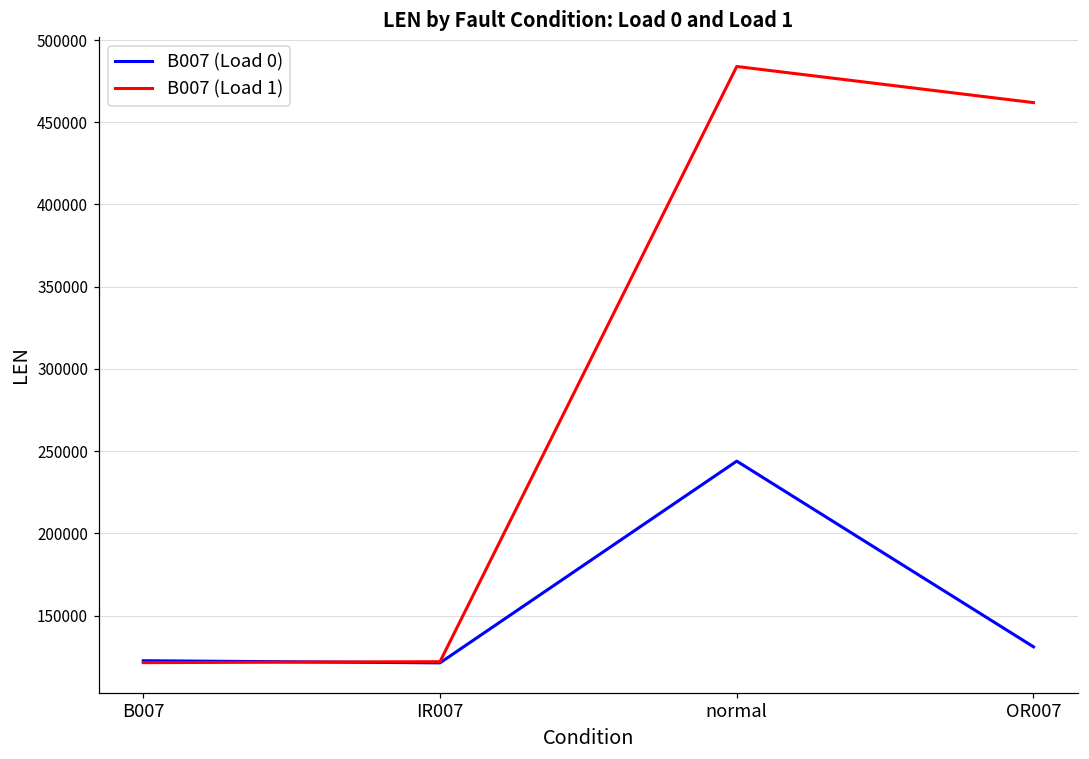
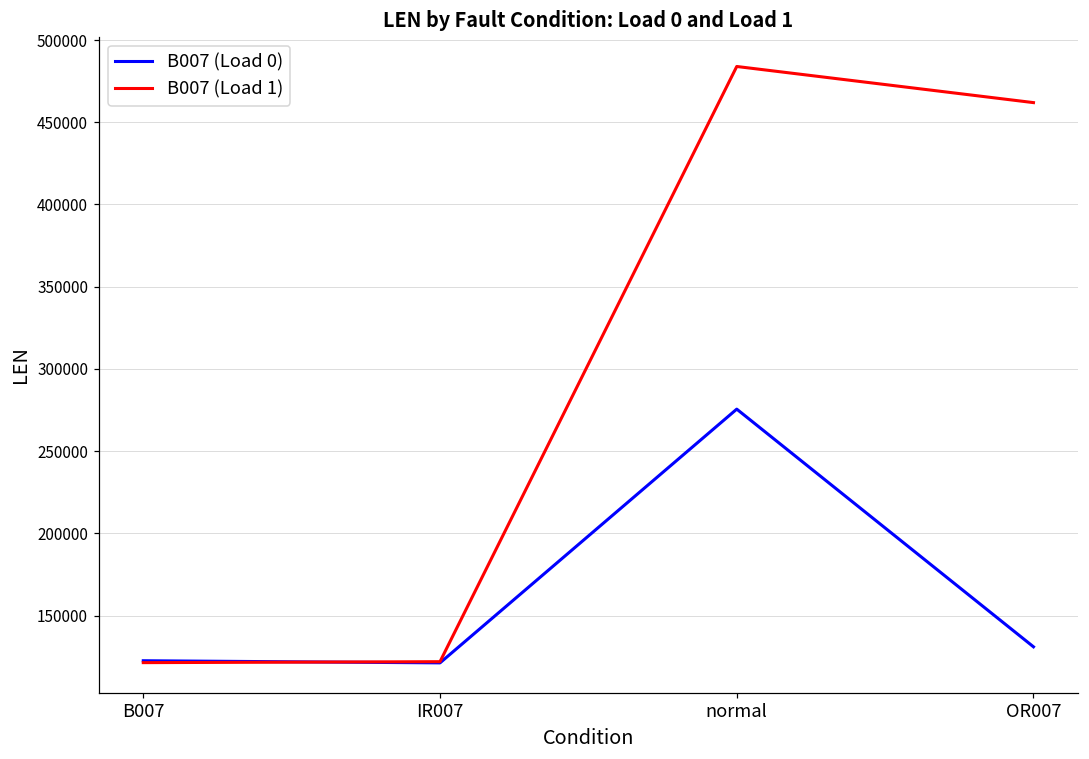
B007 (Load 0), normal: 244000 -> 276000
